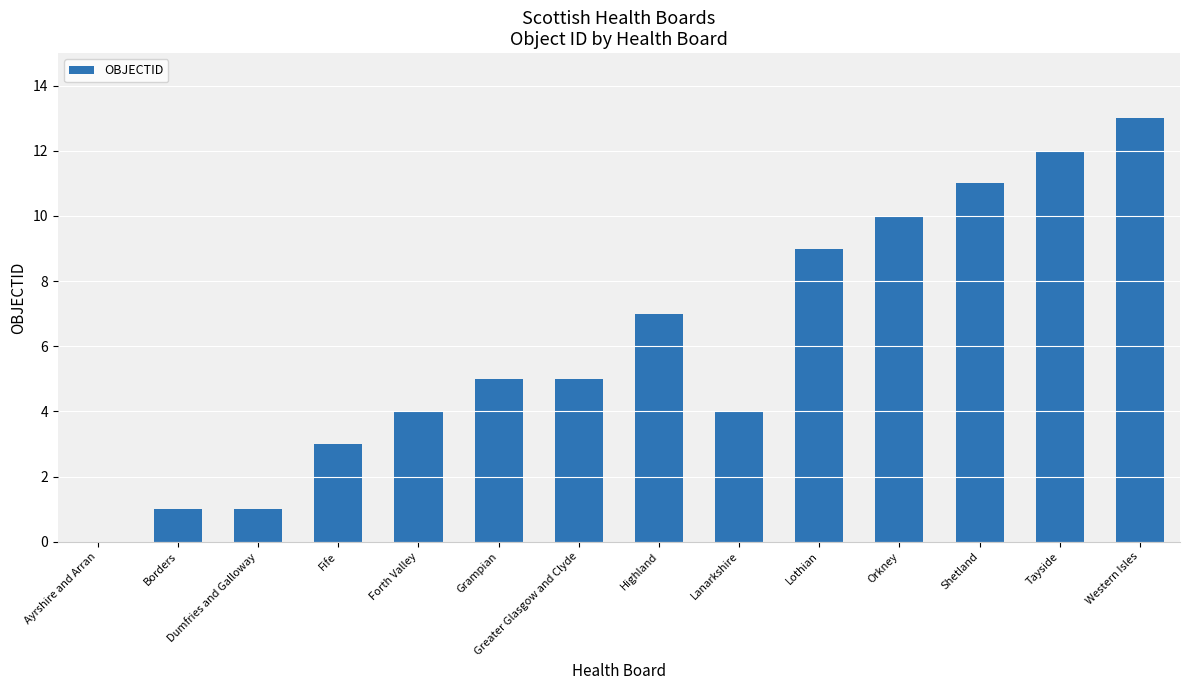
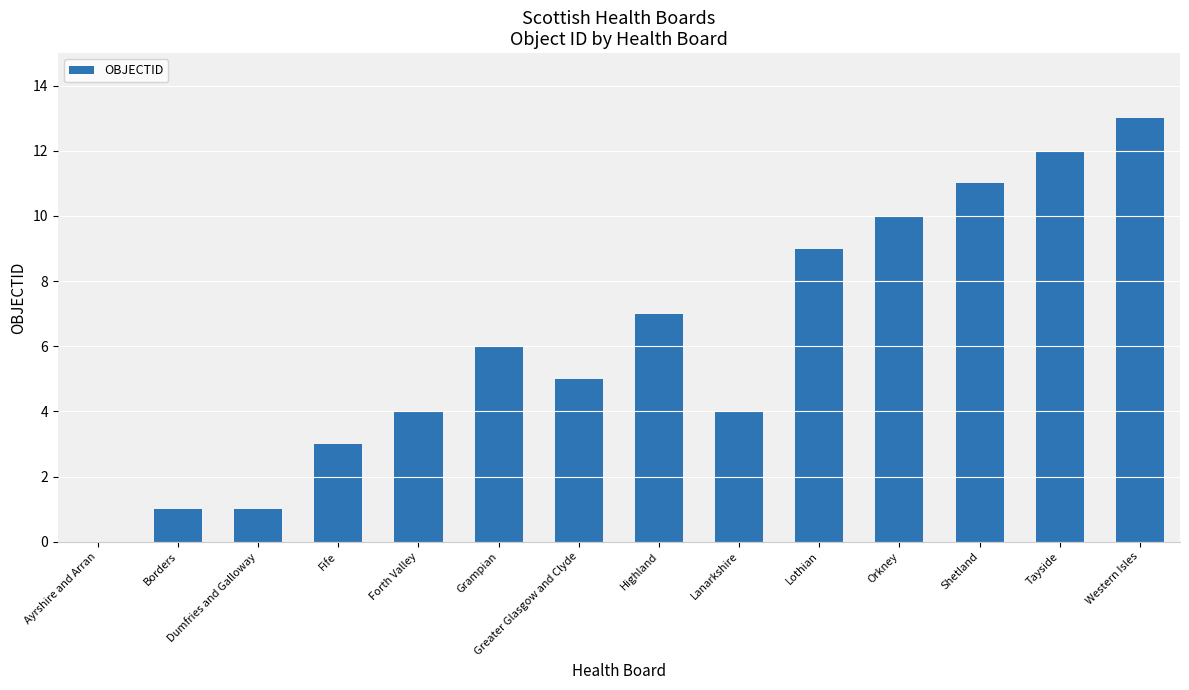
Grampian: 5 -> 6
